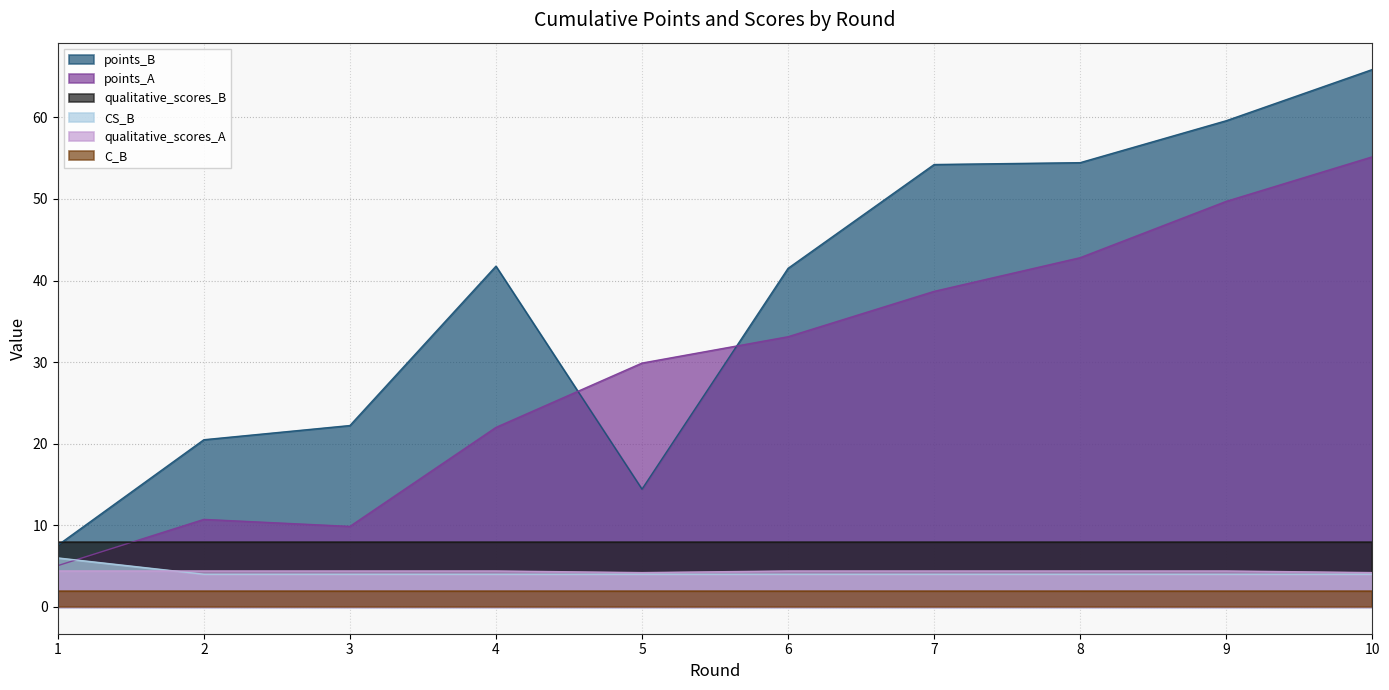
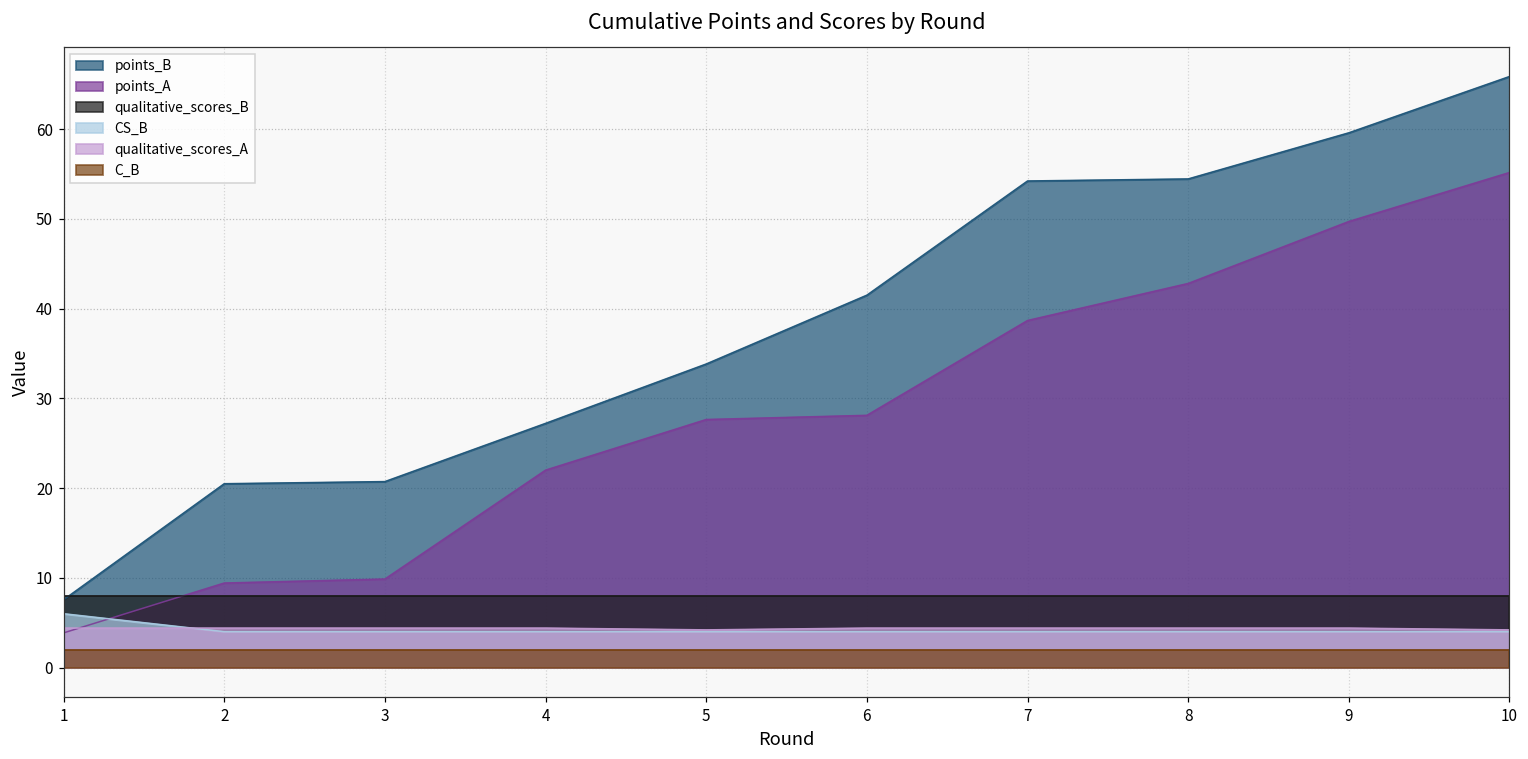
points_A, 1: 5 -> 4
points_A, 2: 11 -> 9
points_B, 3: 22 -> 21
points_B, 4: 42 -> 27
points_B, 5: 14 -> 34
points_A, 5: 30 -> 28
points_A, 6: 33 -> 28
